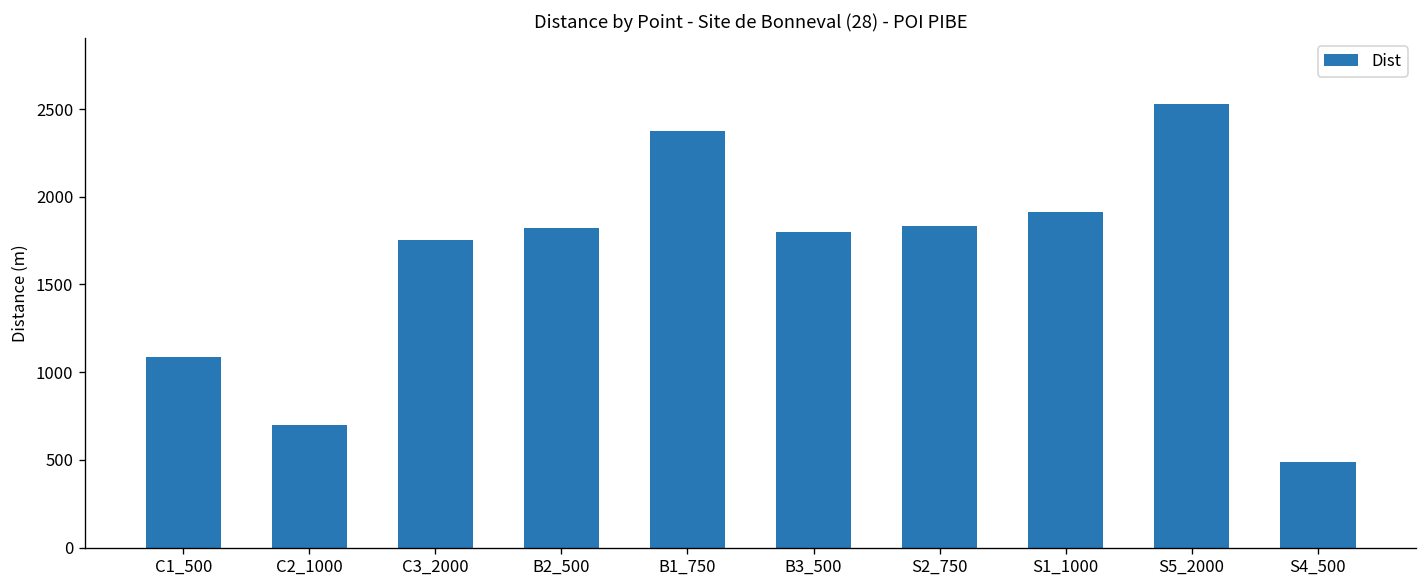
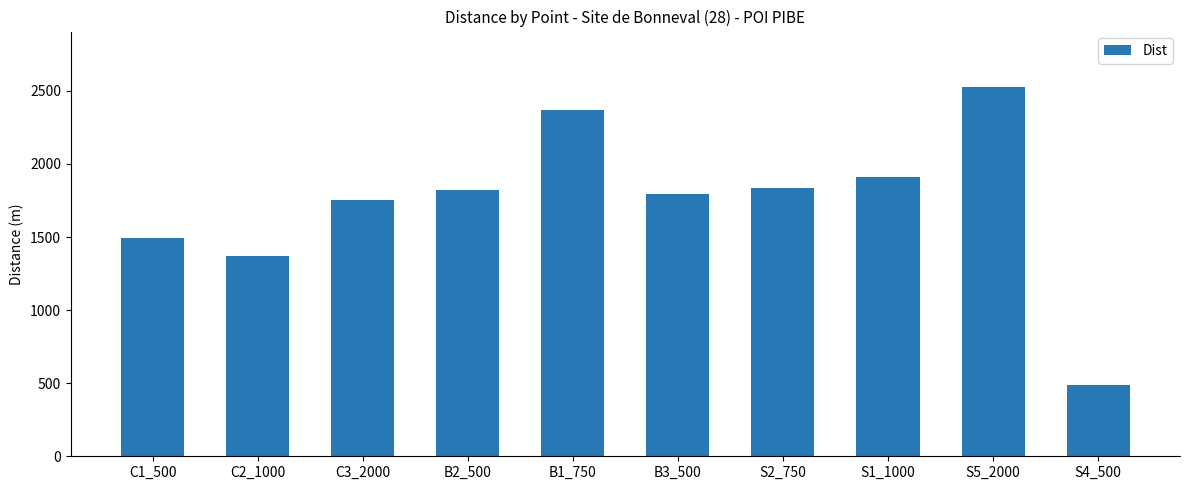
C1_500: 1080 -> 1490
C2_1000: 700 -> 1370
